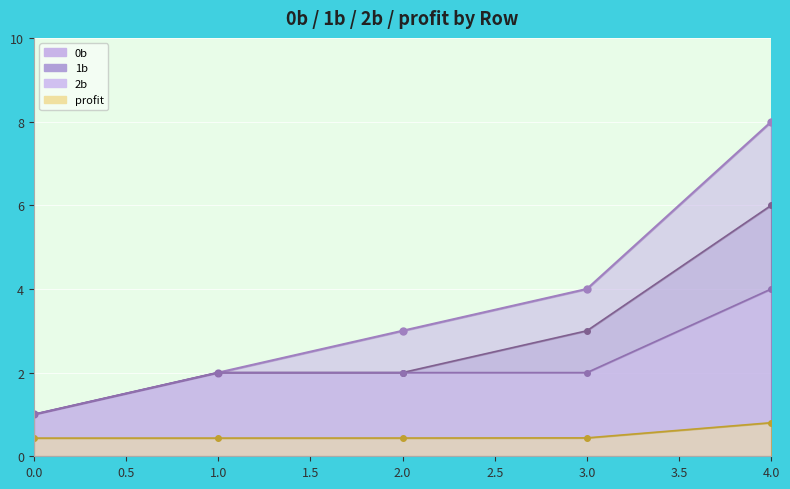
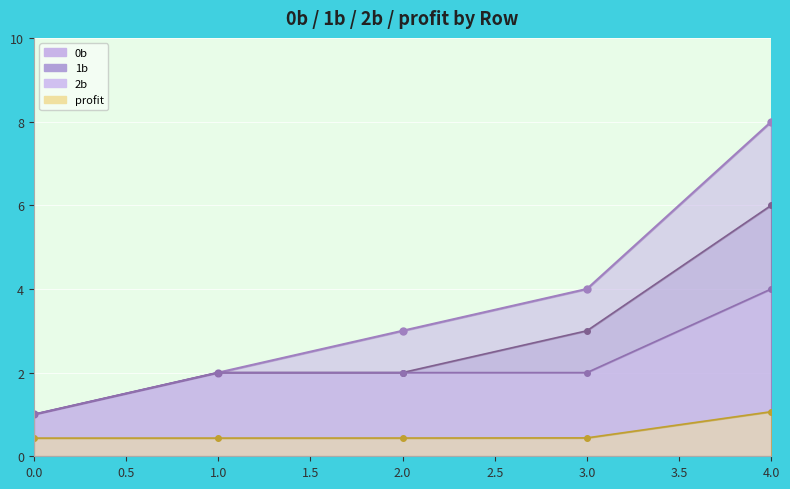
profit, 4.0: 0.8 -> 1.1
